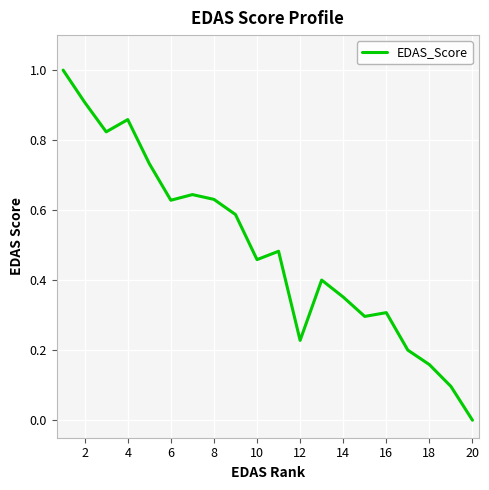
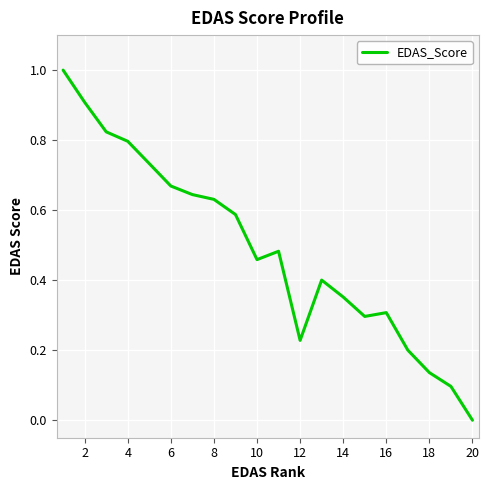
4: 0.86 -> 0.80
6: 0.63 -> 0.67
18: 0.16 -> 0.14
